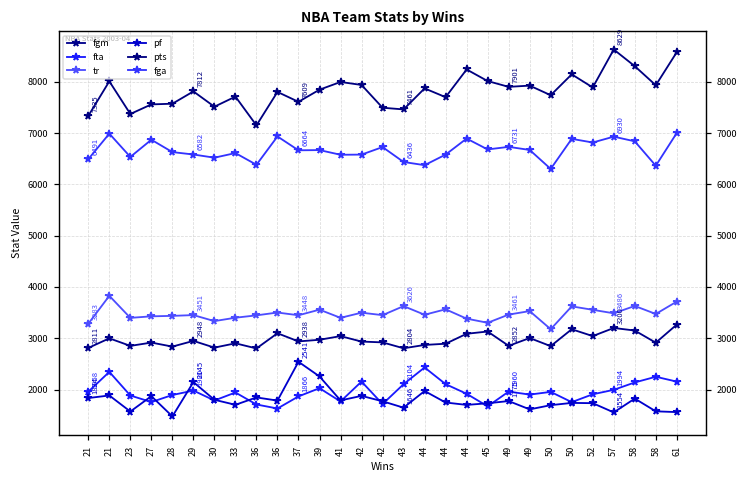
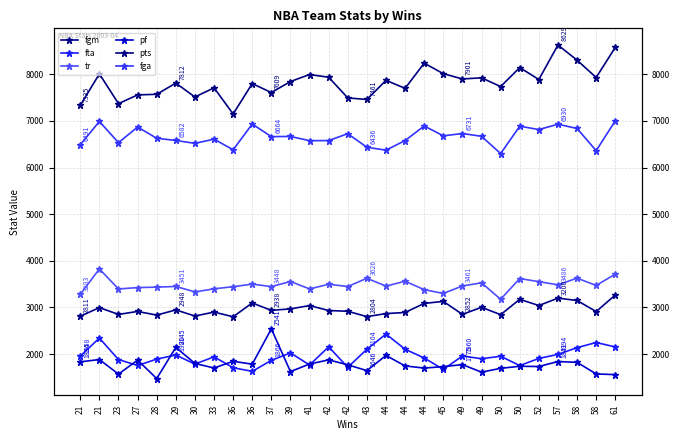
pf, 39: 2300 -> 1600
pf, 57: 1554 -> 1841
